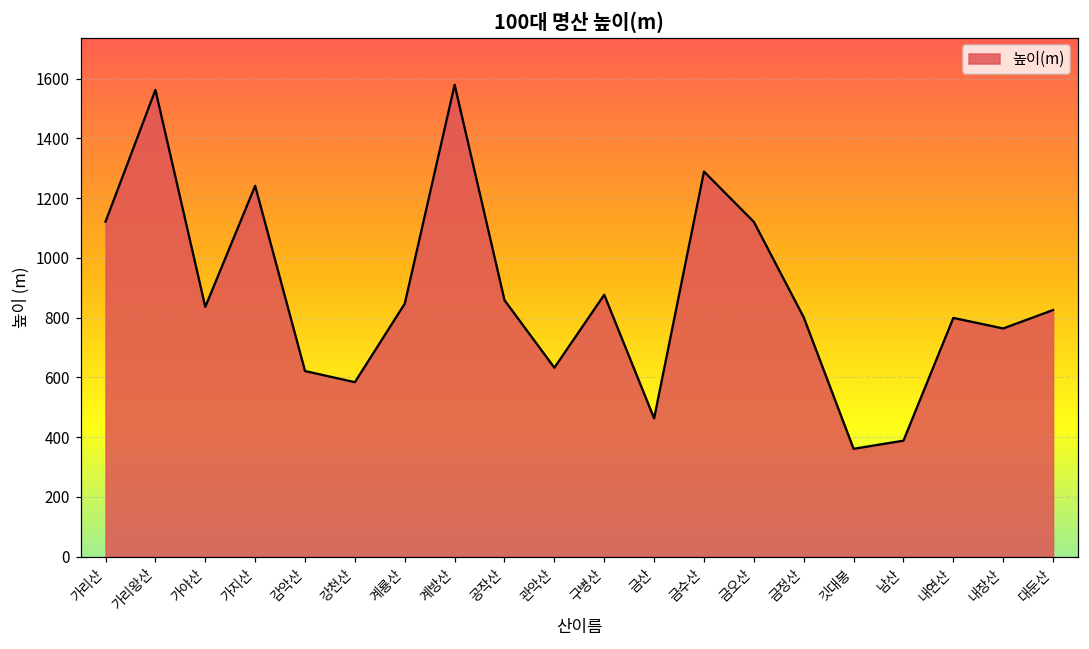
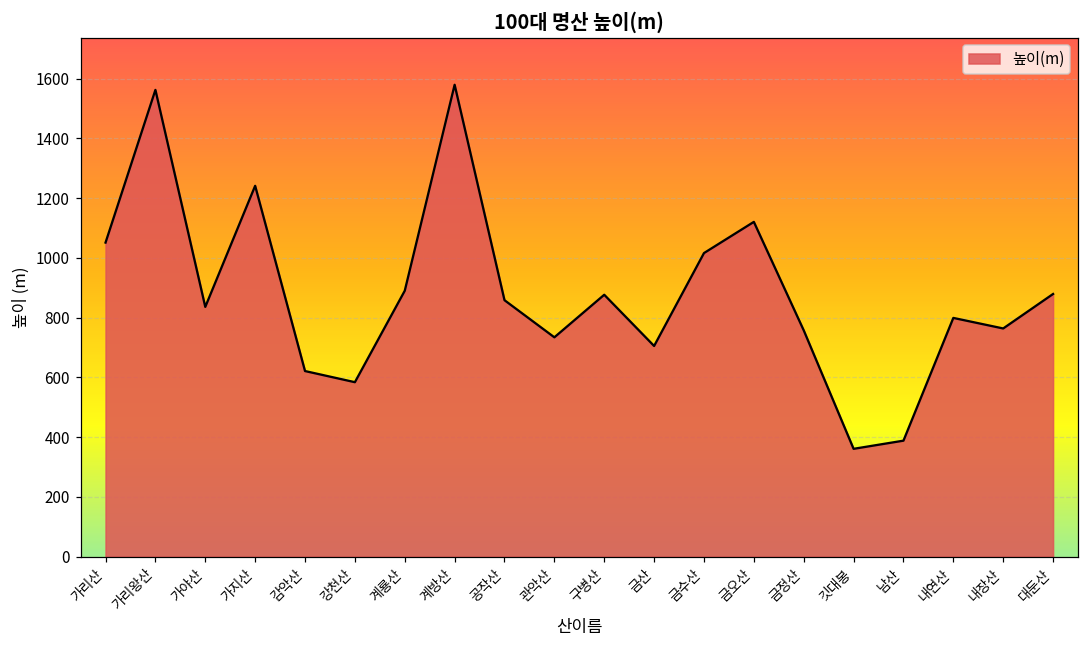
가리산: 1120 -> 1050
계룡산: 850 -> 890
관악산: 630 -> 730
금산: 460 -> 700
금수산: 1290 -> 1020
금정산: 800 -> 760
대둔산: 830 -> 880
